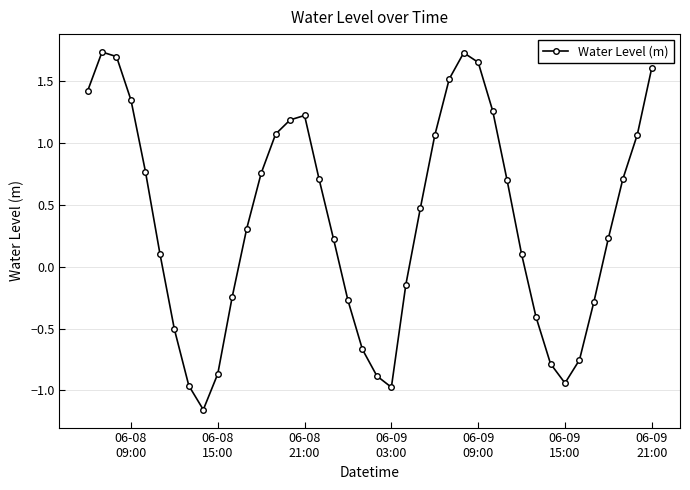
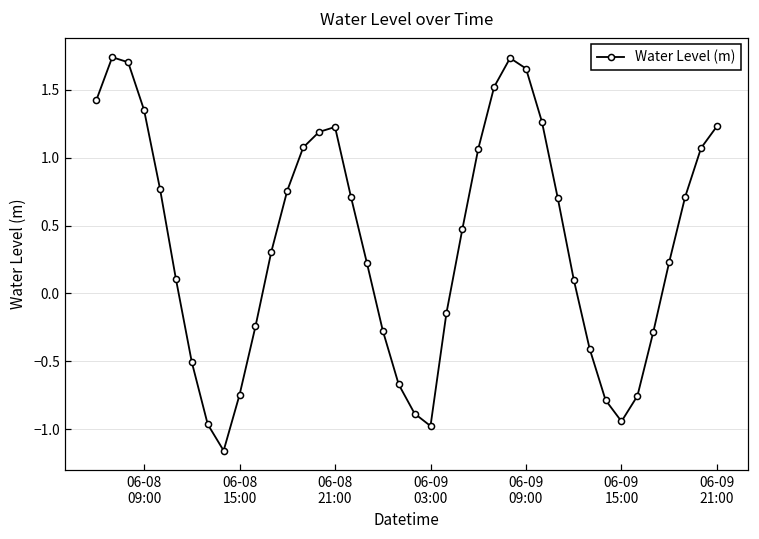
06-08 15:00: -0.87 -> -0.75
06-09 21:00: 1.61 -> 1.23
